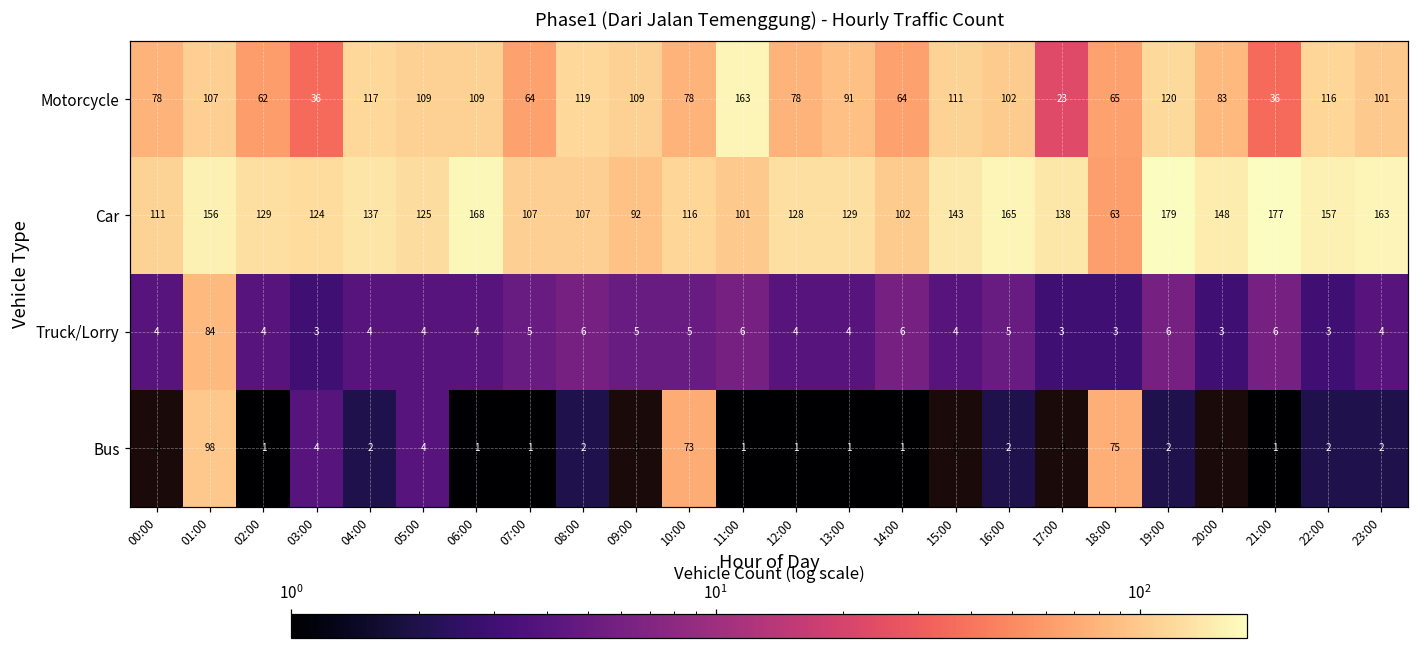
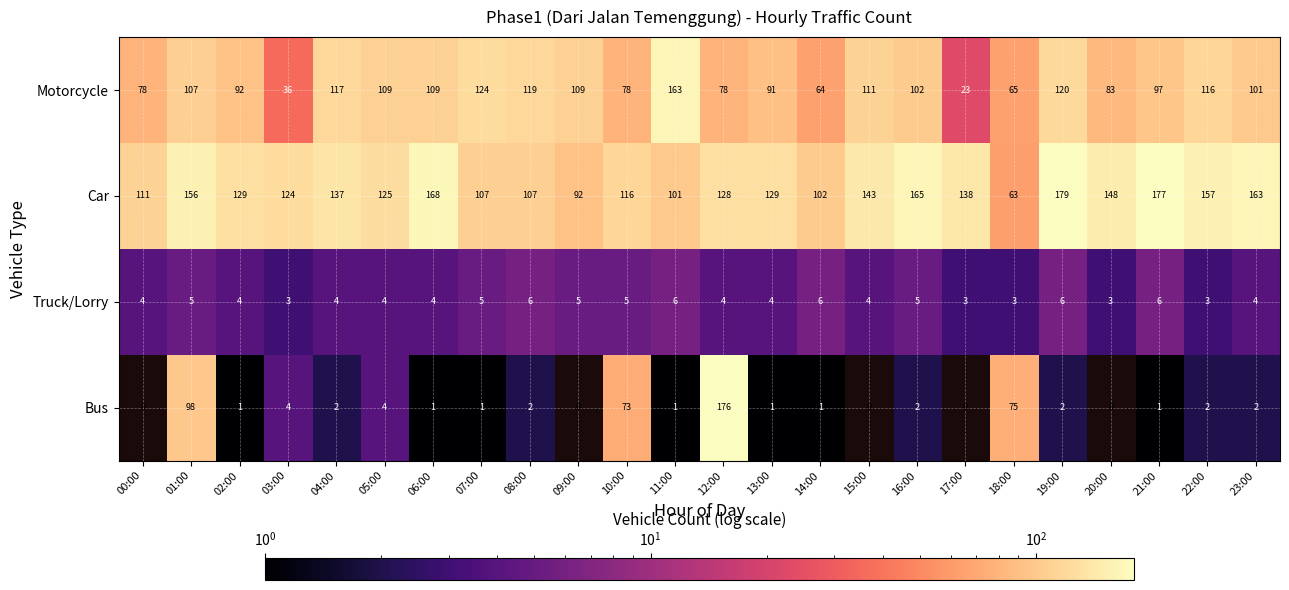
Motorcycle, 02:00: 62 -> 92
Motorcycle, 07:00: 64 -> 124
Motorcycle, 21:00: 36 -> 97
Truck/Lorry, 01:00: 84 -> 5
Bus, 12:00: 1 -> 176
